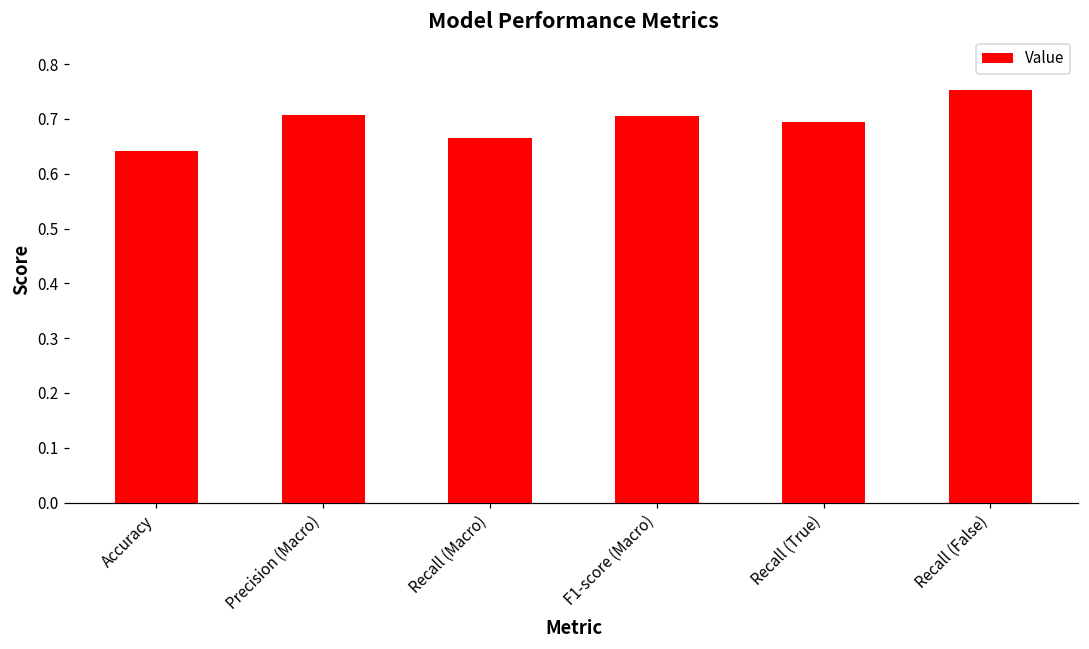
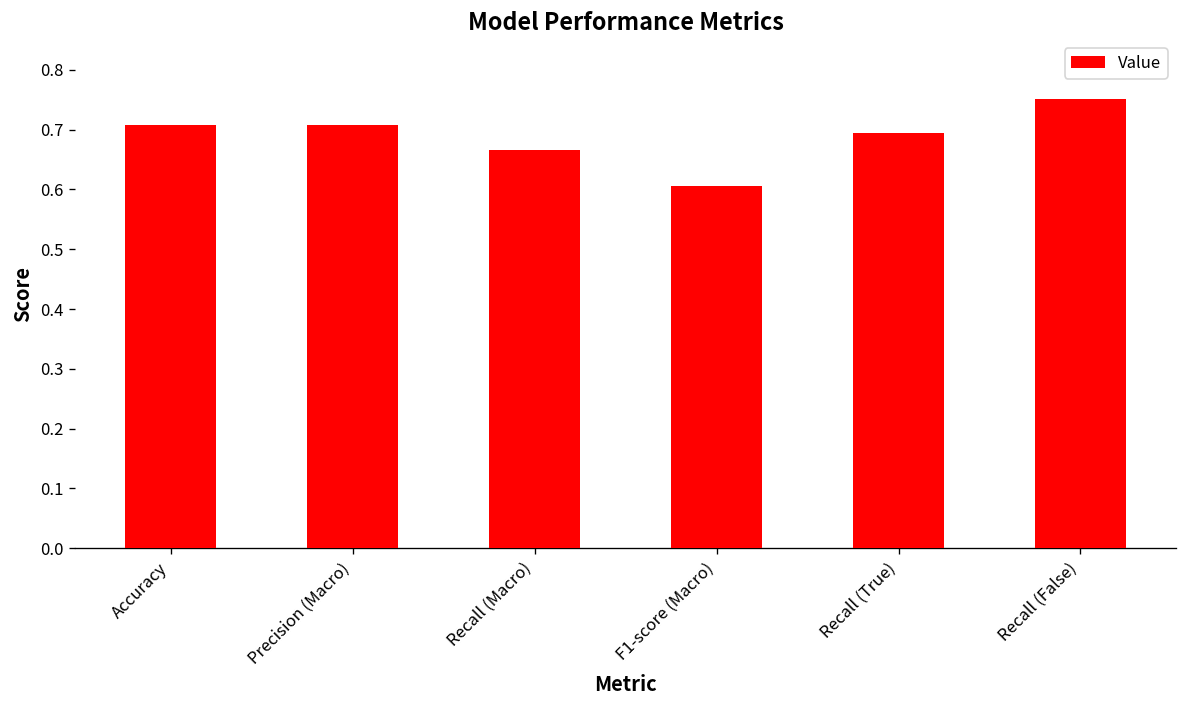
Accuracy: 0.64 -> 0.71
F1-score (Macro): 0.71 -> 0.61
